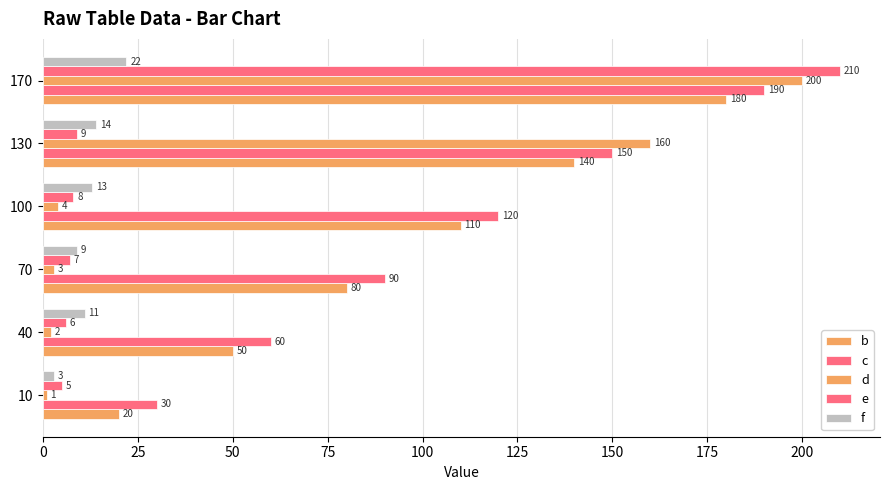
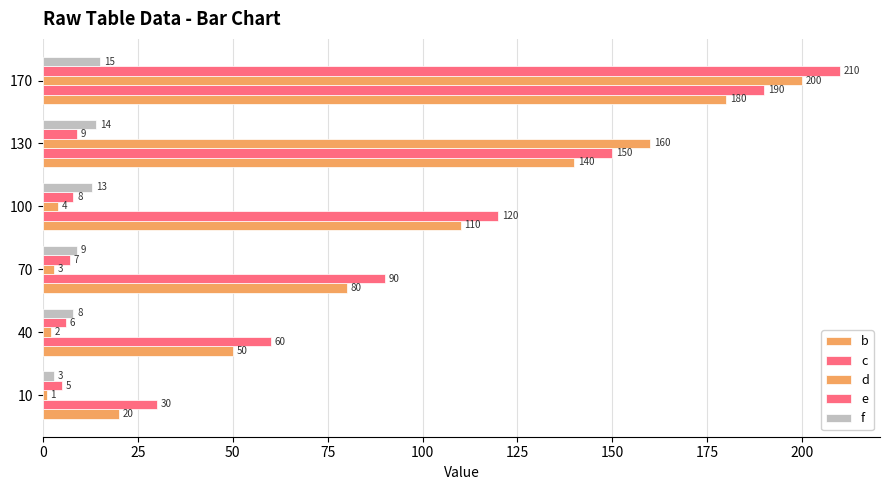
f, 170: 22 -> 15
f, 40: 11 -> 8
